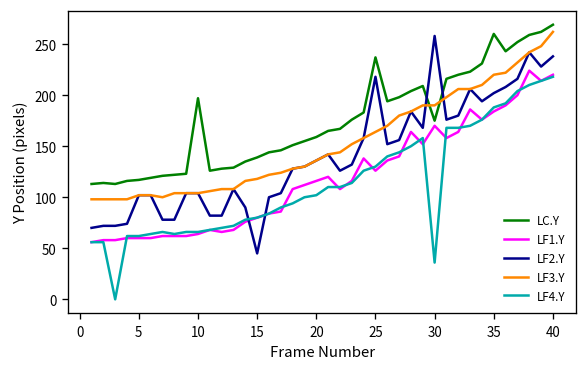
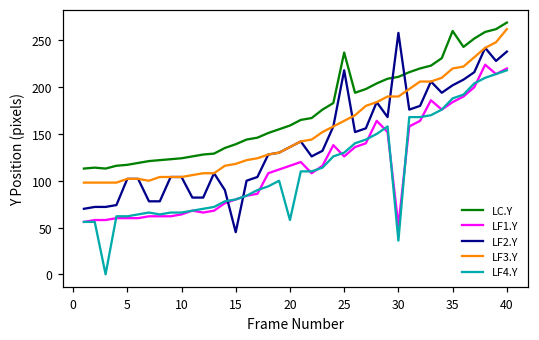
LC.Y, 10: 200 -> 120
LF4.Y, 20: 100 -> 60
LC.Y, 30: 180 -> 210
LF1.Y, 30: 170 -> 50
